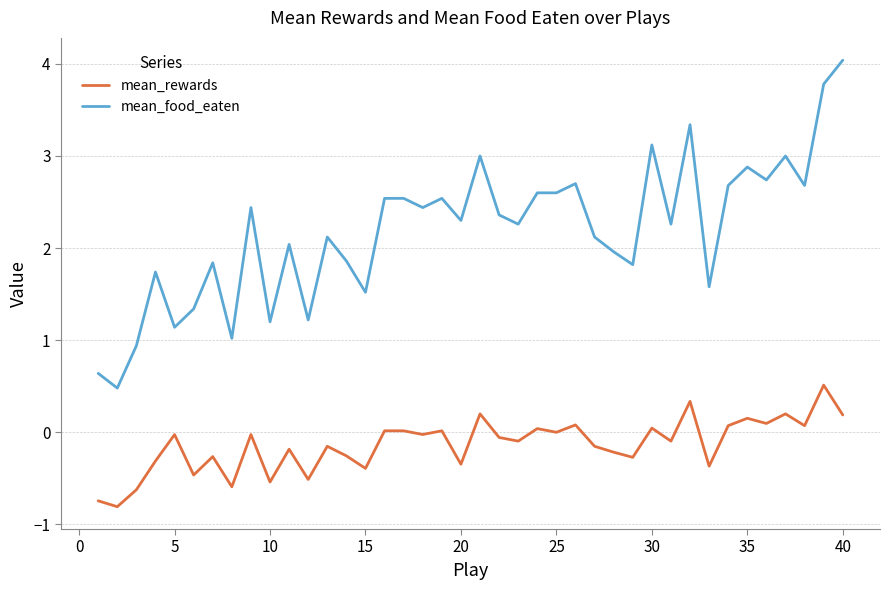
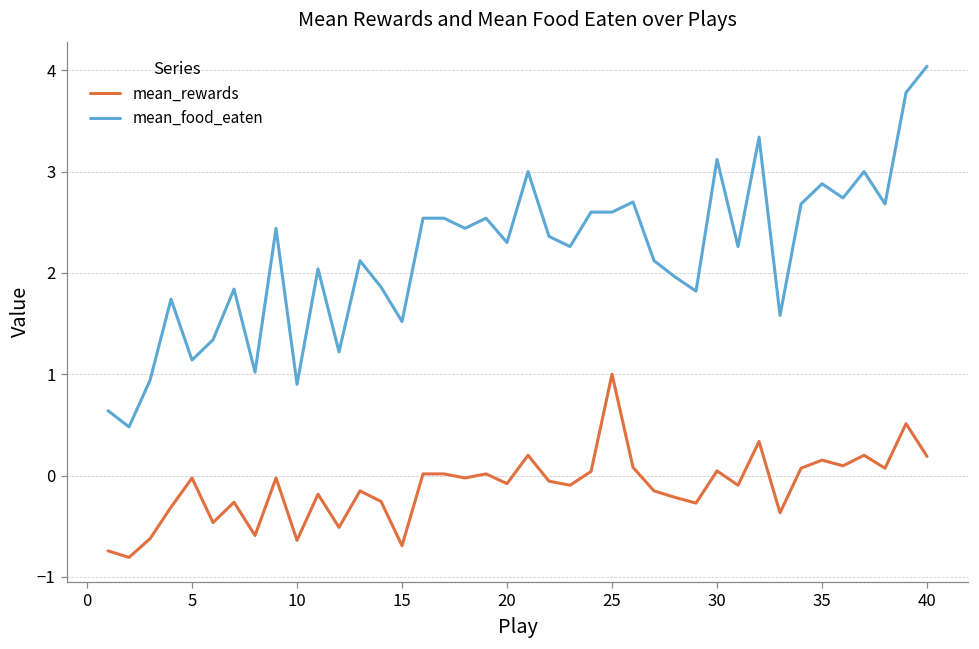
mean_rewards, 10: -0.5 -> -0.6
mean_food_eaten, 10: 1.2 -> 0.9
mean_rewards, 15: -0.4 -> -0.7
mean_rewards, 20: -0.3 -> -0.1
mean_rewards, 25: 0 -> 1
